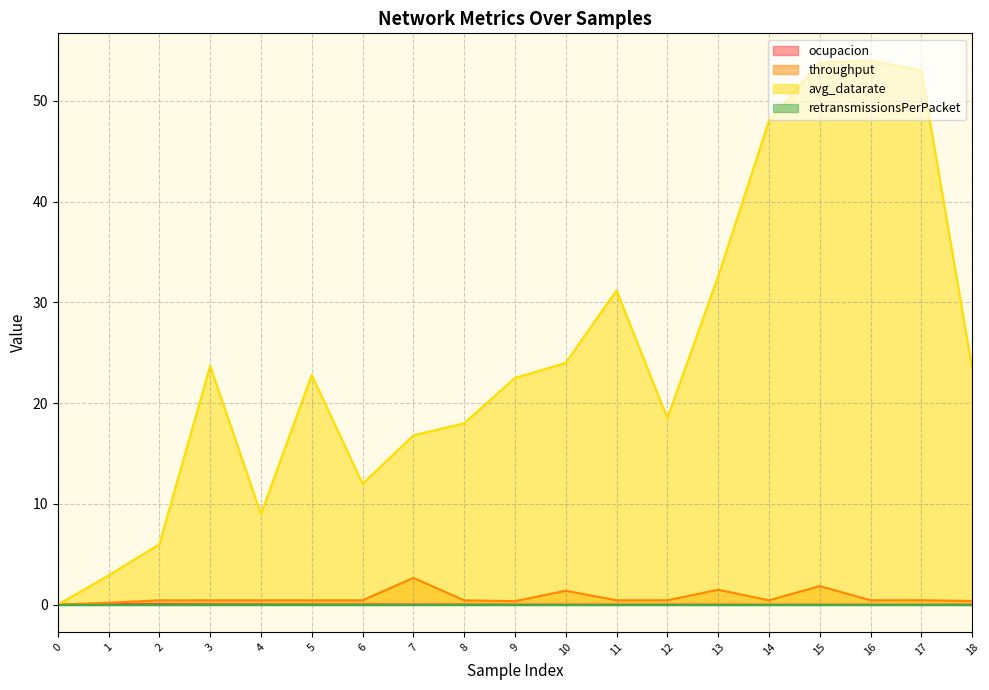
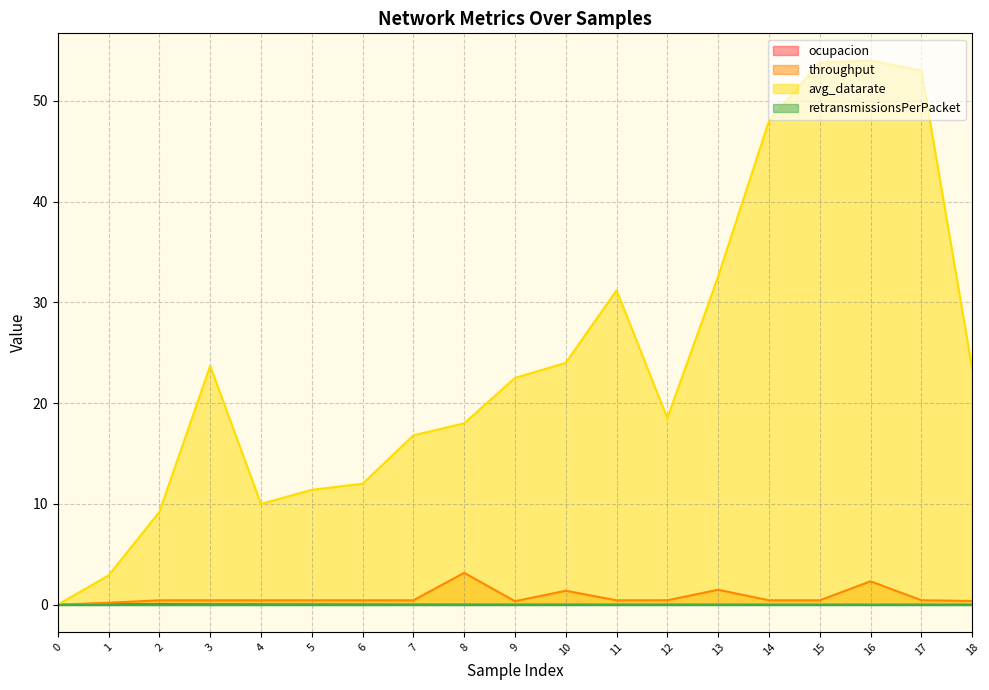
avg_datarate, 2: 6.0 -> 9.2
avg_datarate, 4: 9 -> 10
avg_datarate, 5: 22.8 -> 11.4
throughput, 7: 2.7 -> 0.4
throughput, 8: 0.4 -> 3.2
throughput, 15: 1.8 -> 0.4
throughput, 16: 0.4 -> 2.3
